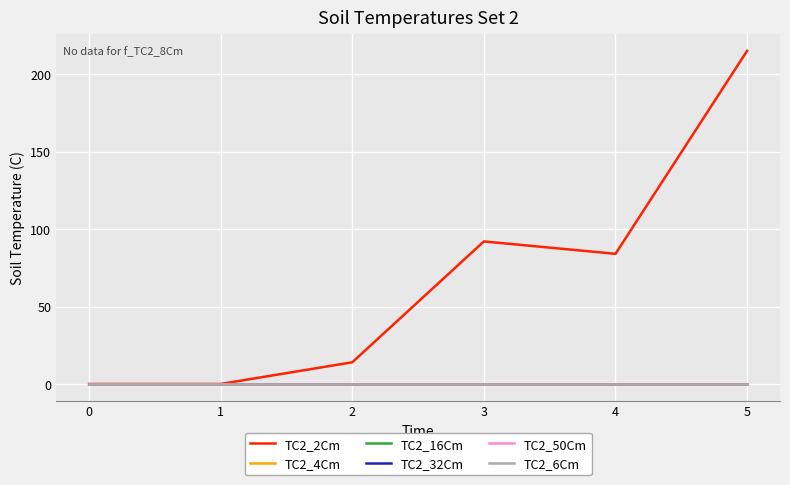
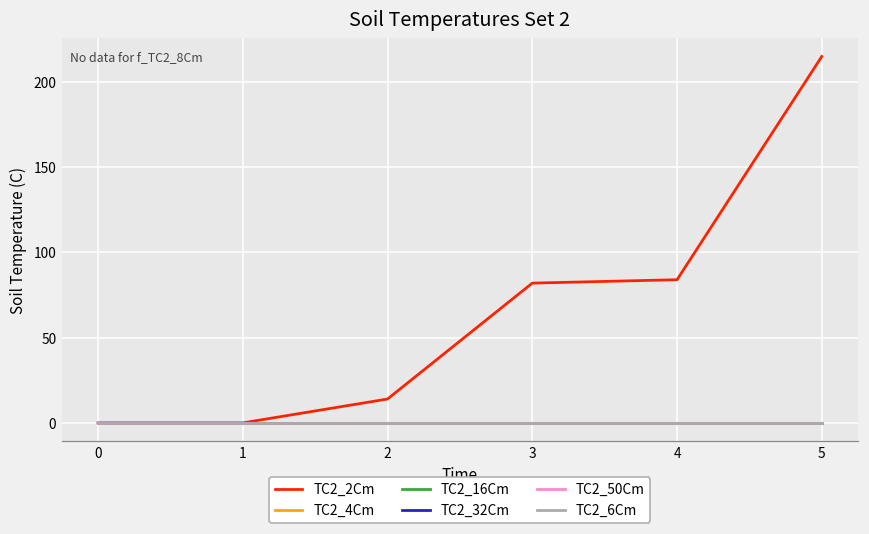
TC2_2Cm, 3: 92 -> 82
